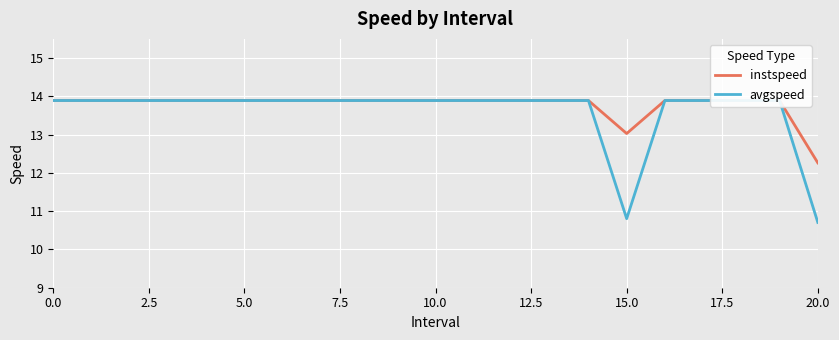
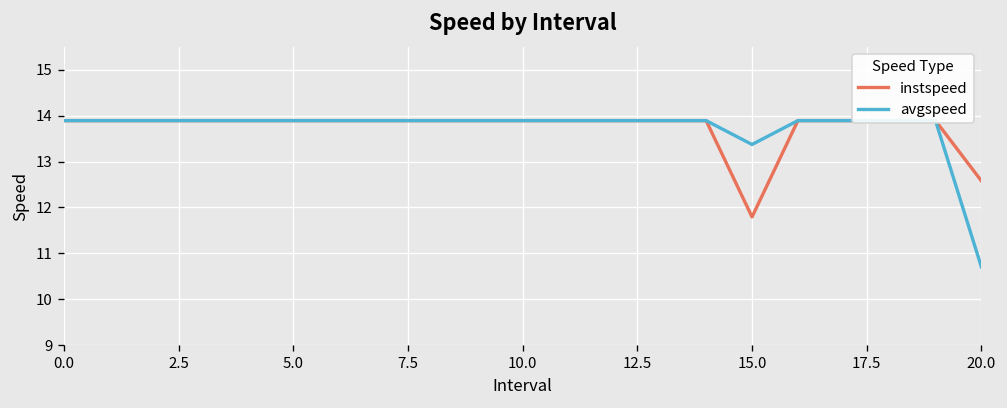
instspeed, 15.0: 13.0 -> 11.8
avgspeed, 15.0: 10.8 -> 13.4
instspeed, 20.0: 12.3 -> 12.6
